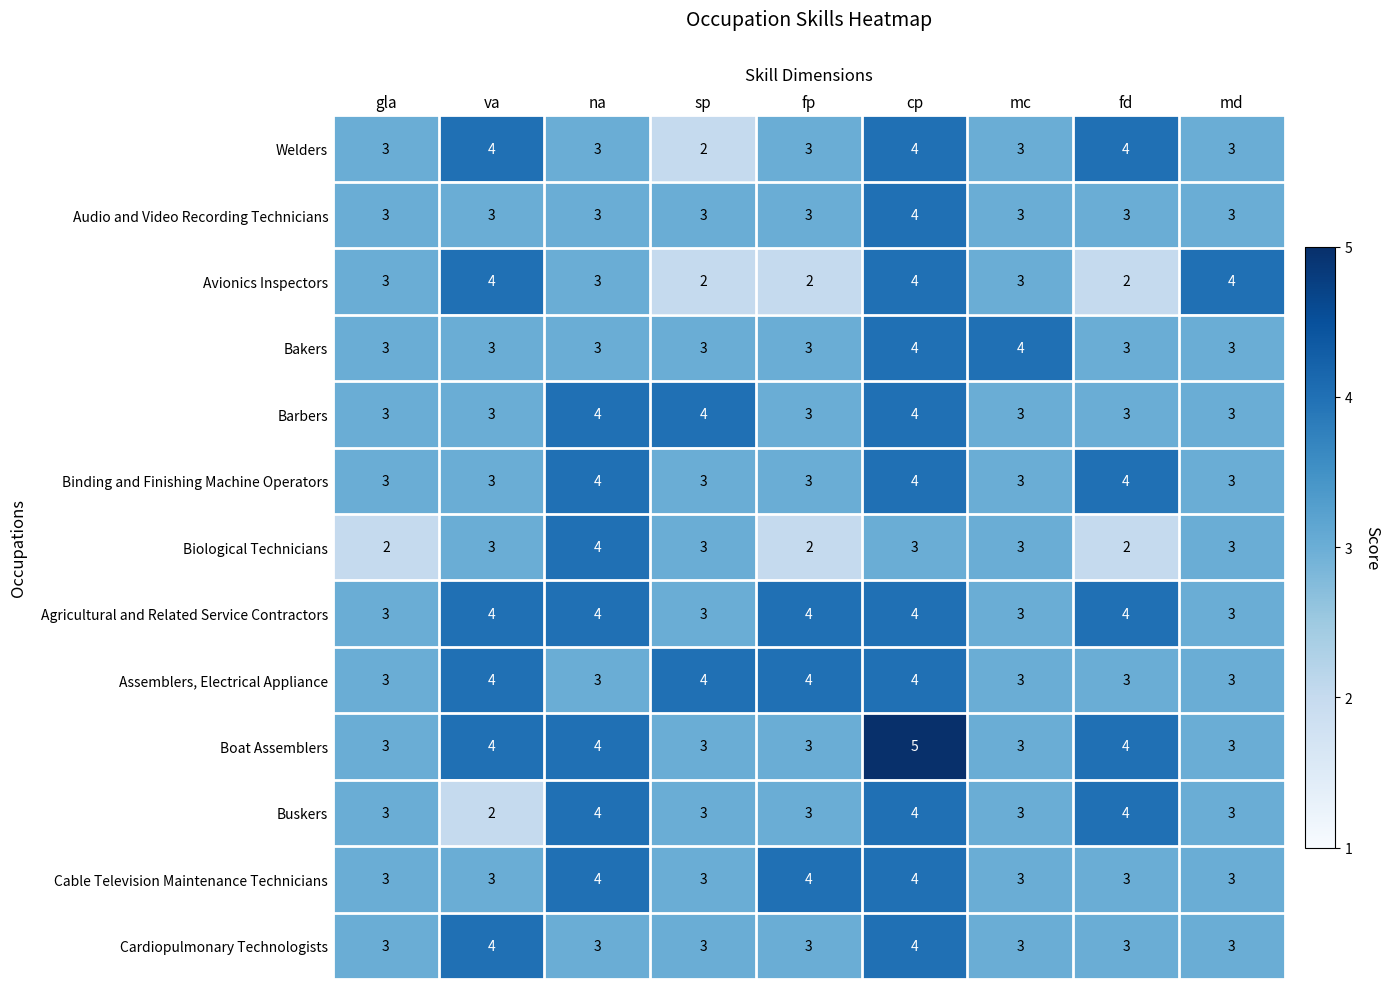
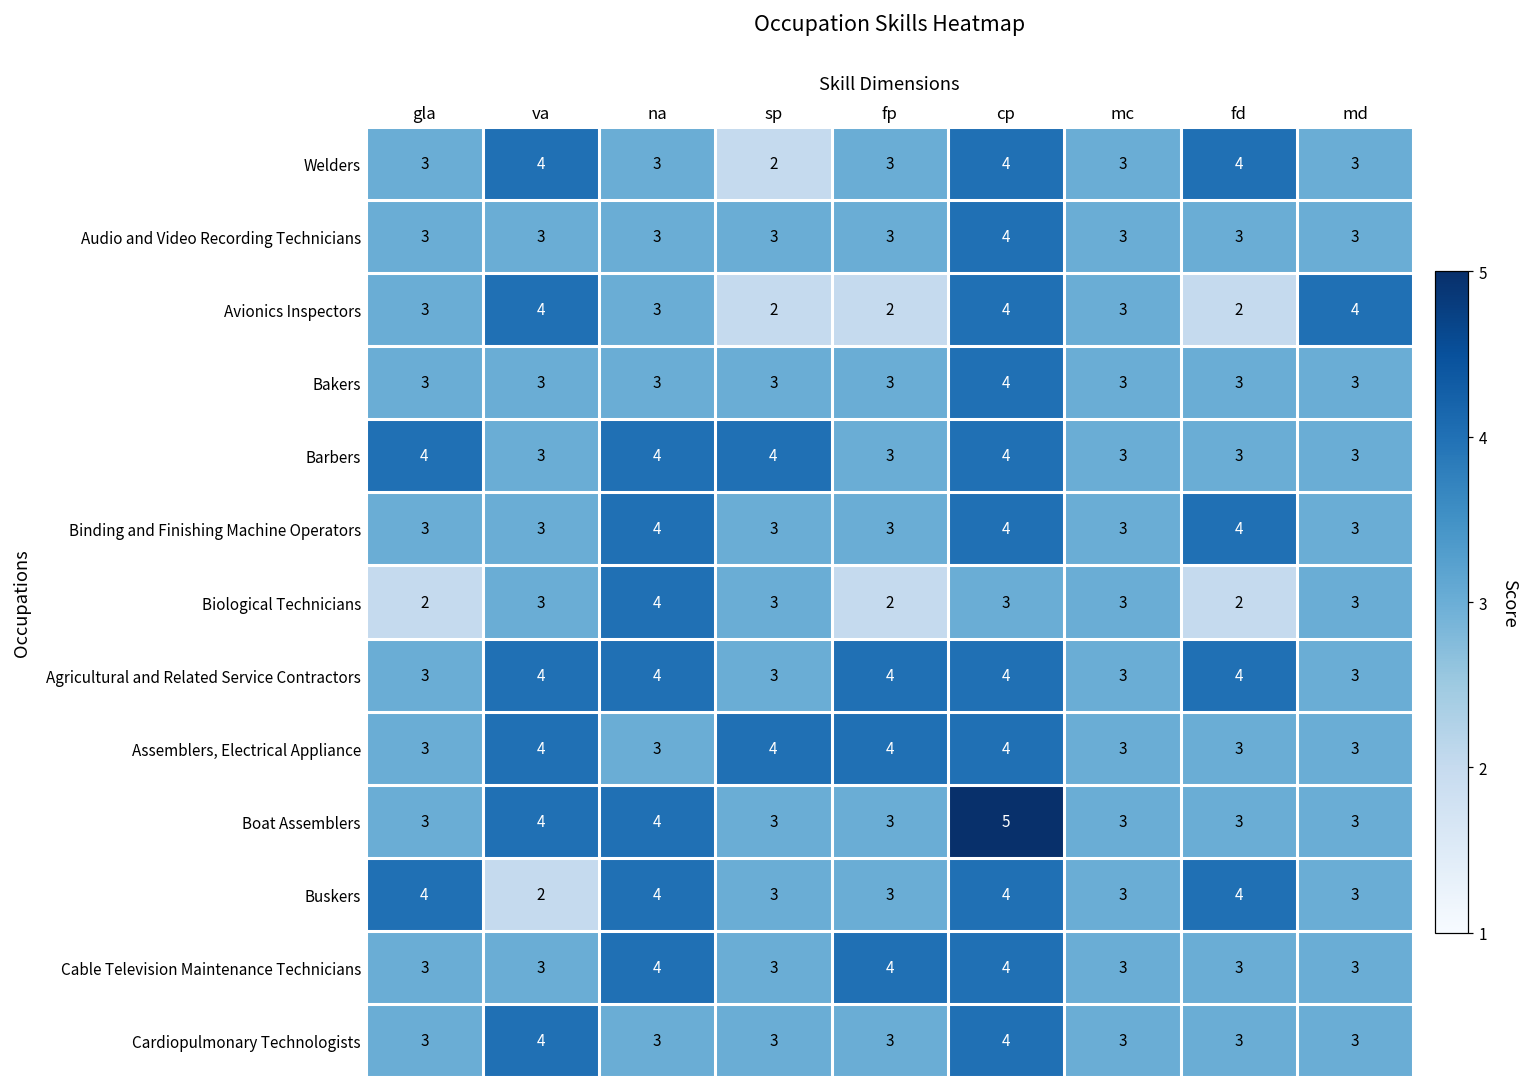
Bakers, mc: 4 -> 3
Barbers, gla: 3 -> 4
Boat Assemblers, fd: 4 -> 3
Buskers, gla: 3 -> 4
